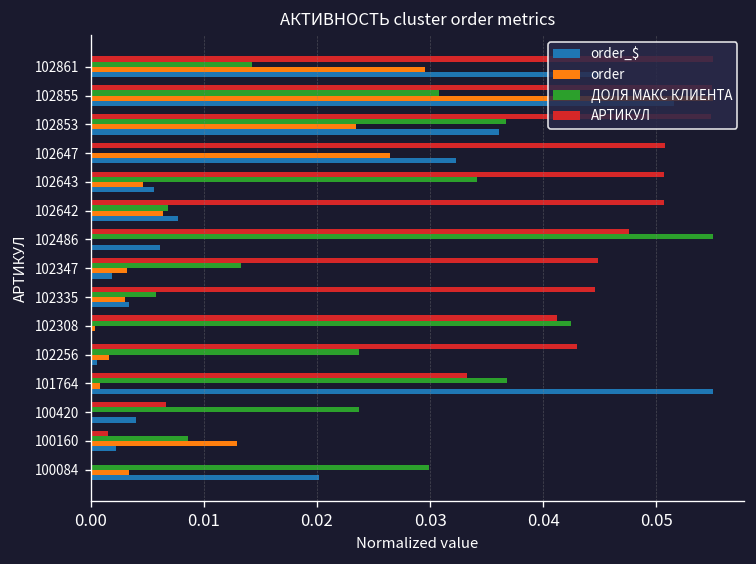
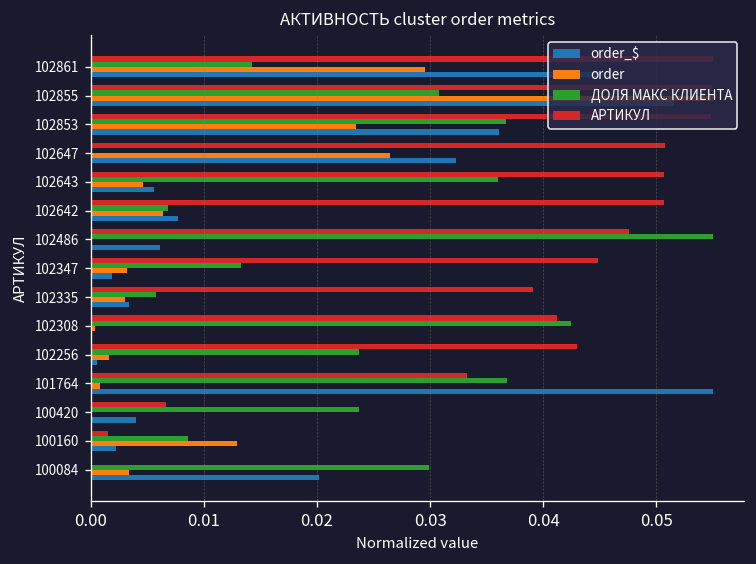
ДОЛЯ МАКС КЛИЕНТА, 102643: 0.034 -> 0.036
АРТИКУЛ, 102335: 0.045 -> 0.039
